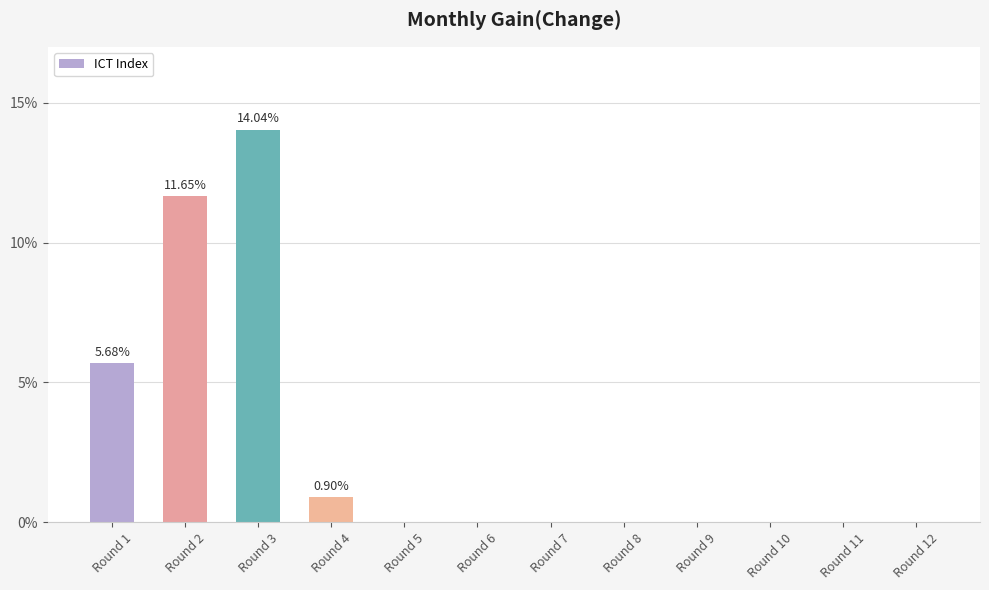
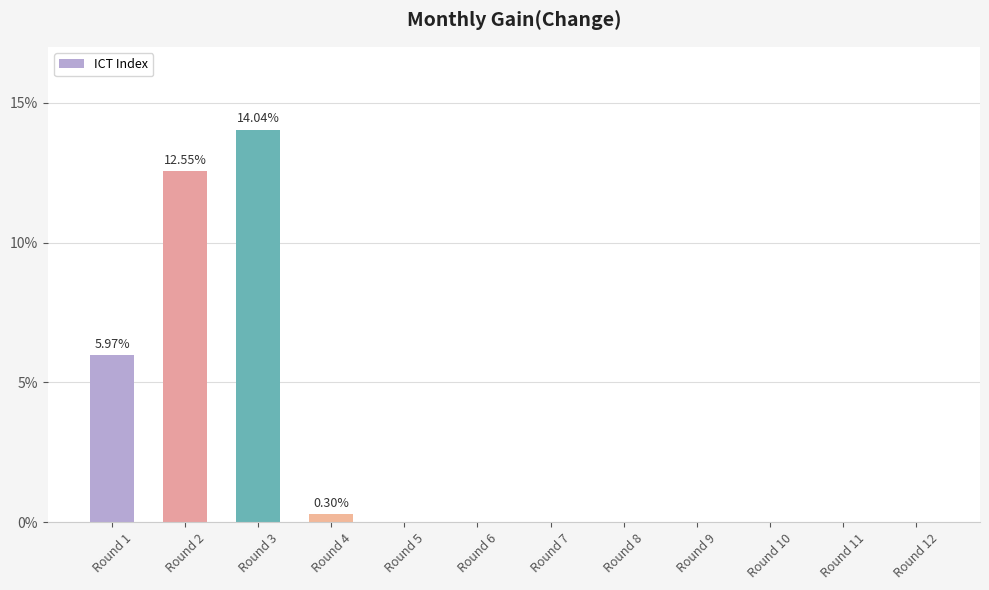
Round 1: 5.68% -> 5.97%
Round 2: 11.65% -> 12.55%
Round 4: 0.90% -> 0.30%
